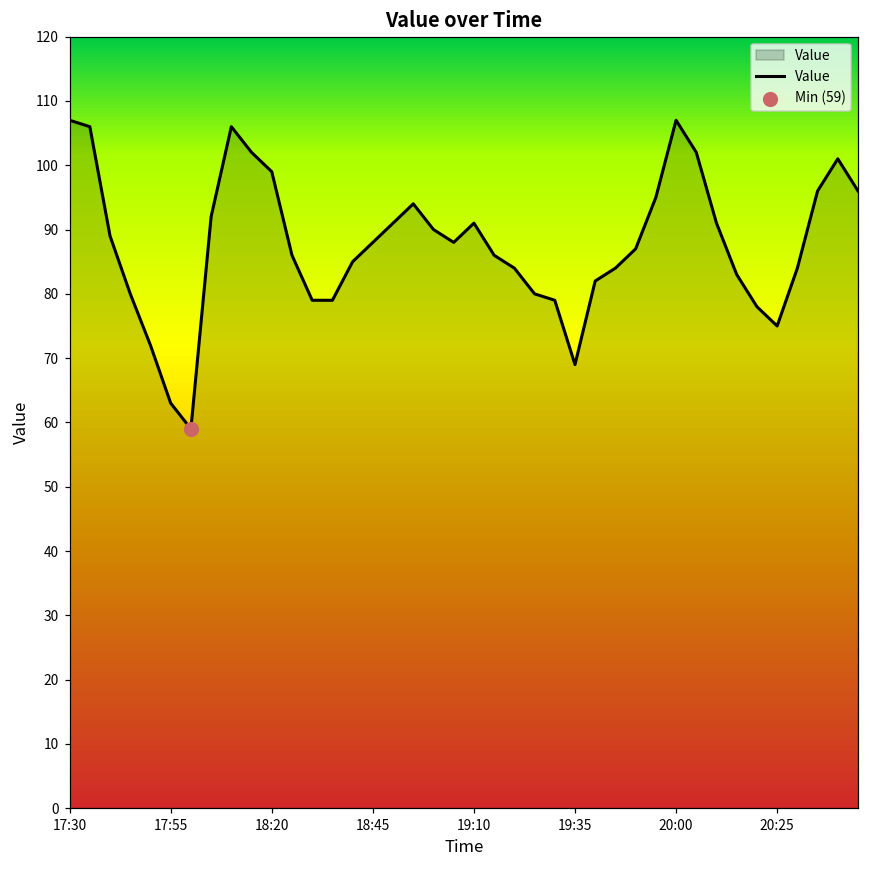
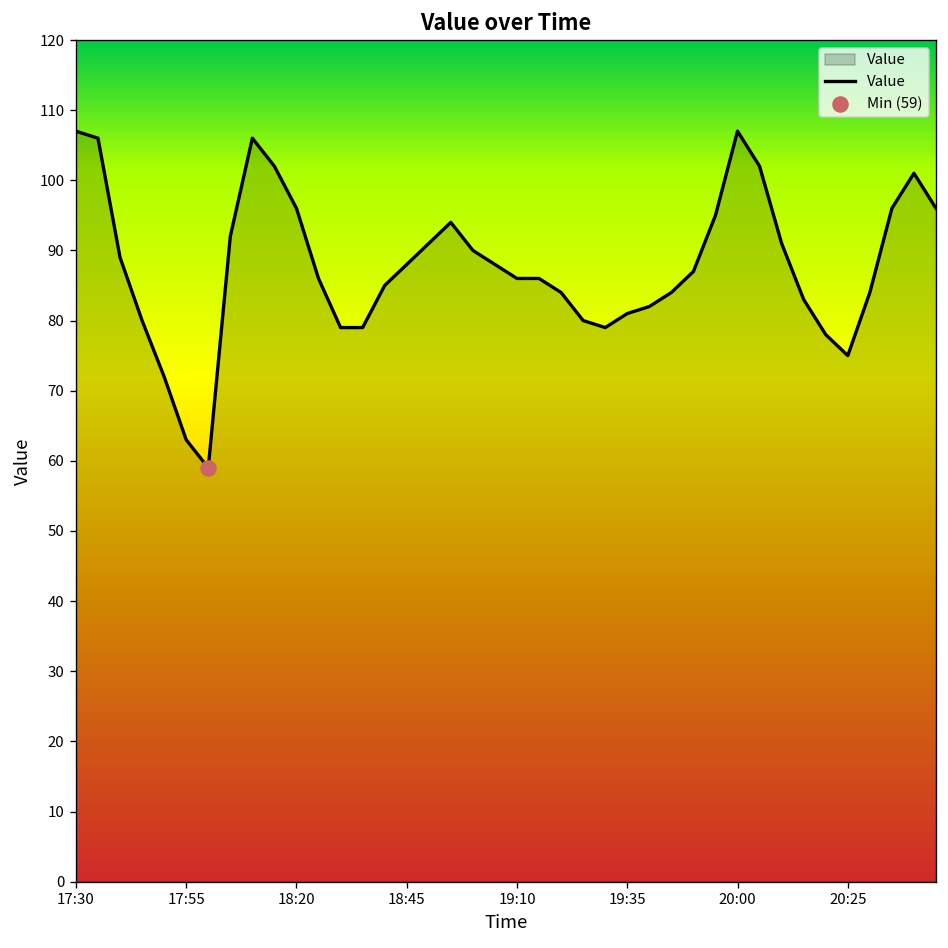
Value, 18:20: 99 -> 96
Value, 19:10: 91 -> 86
Value, 19:35: 69 -> 81
